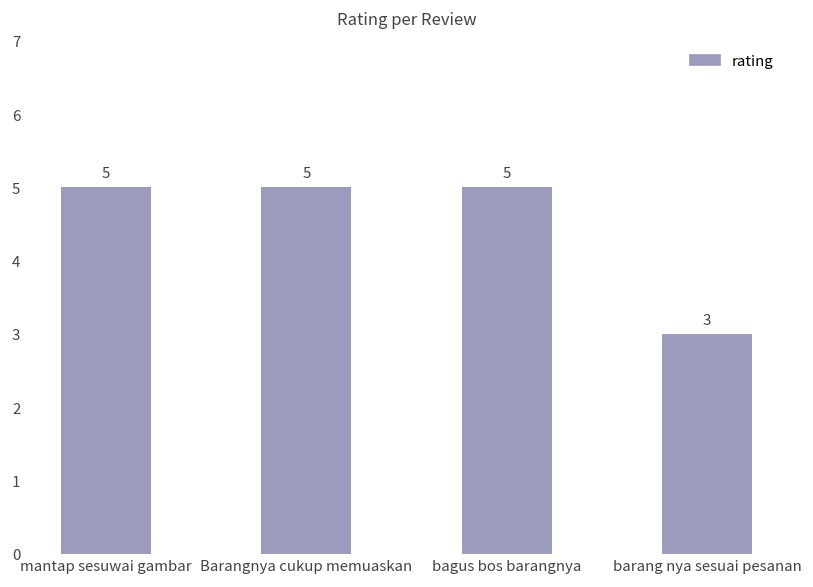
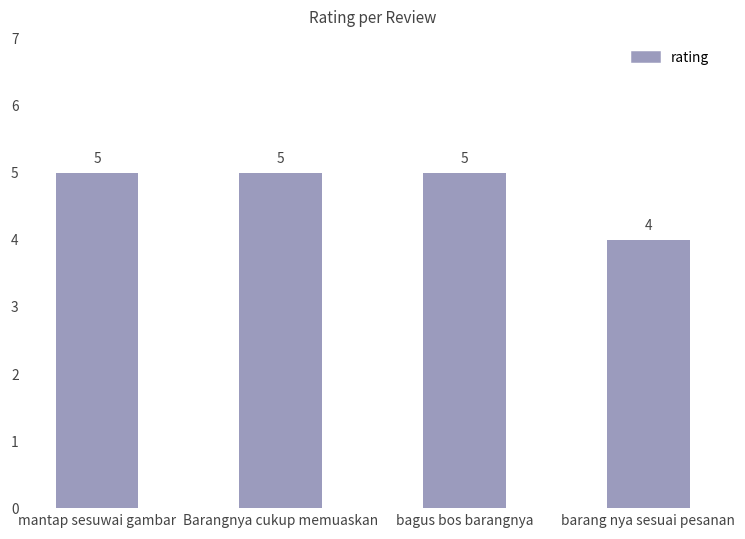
barang nya sesuai pesanan: 3 -> 4
